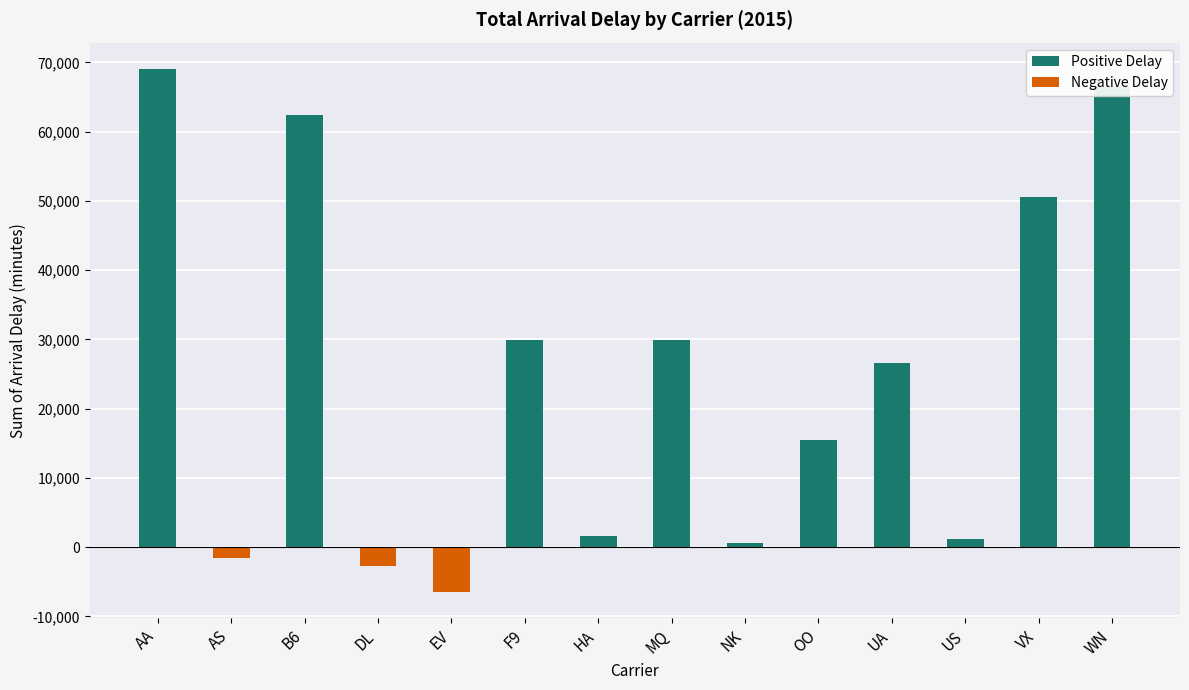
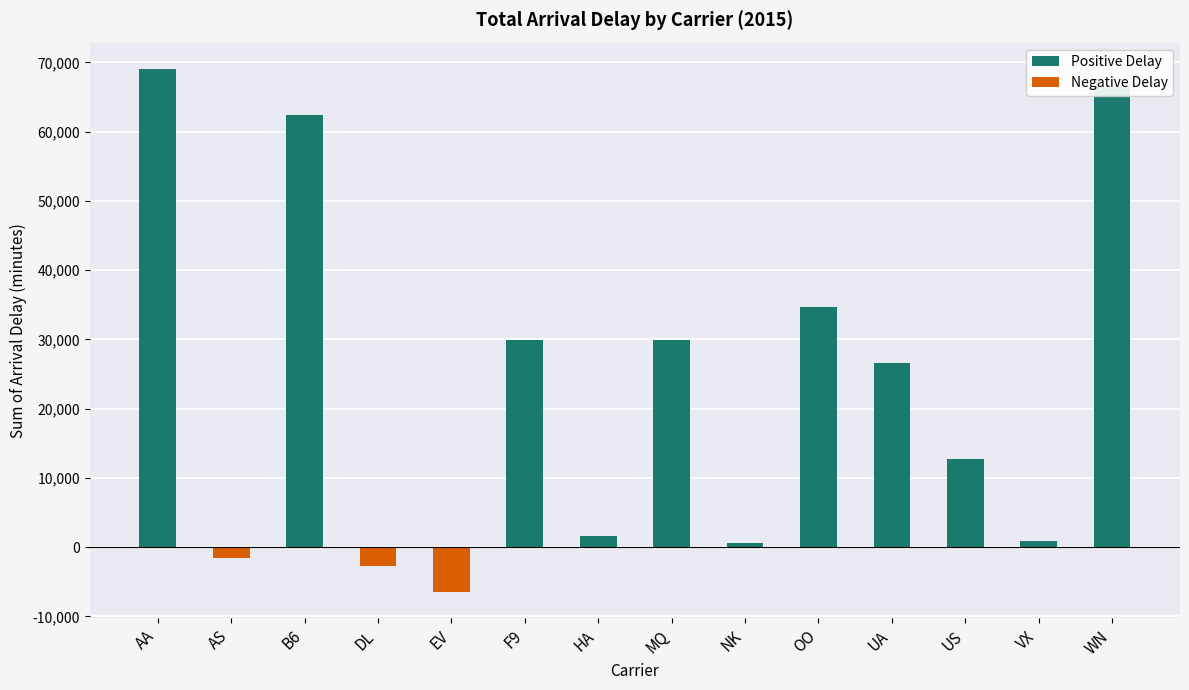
Positive Delay, OO: 15,000 -> 35,000
Positive Delay, US: 1,000 -> 13,000
Positive Delay, VX: 51,000 -> 1,000
